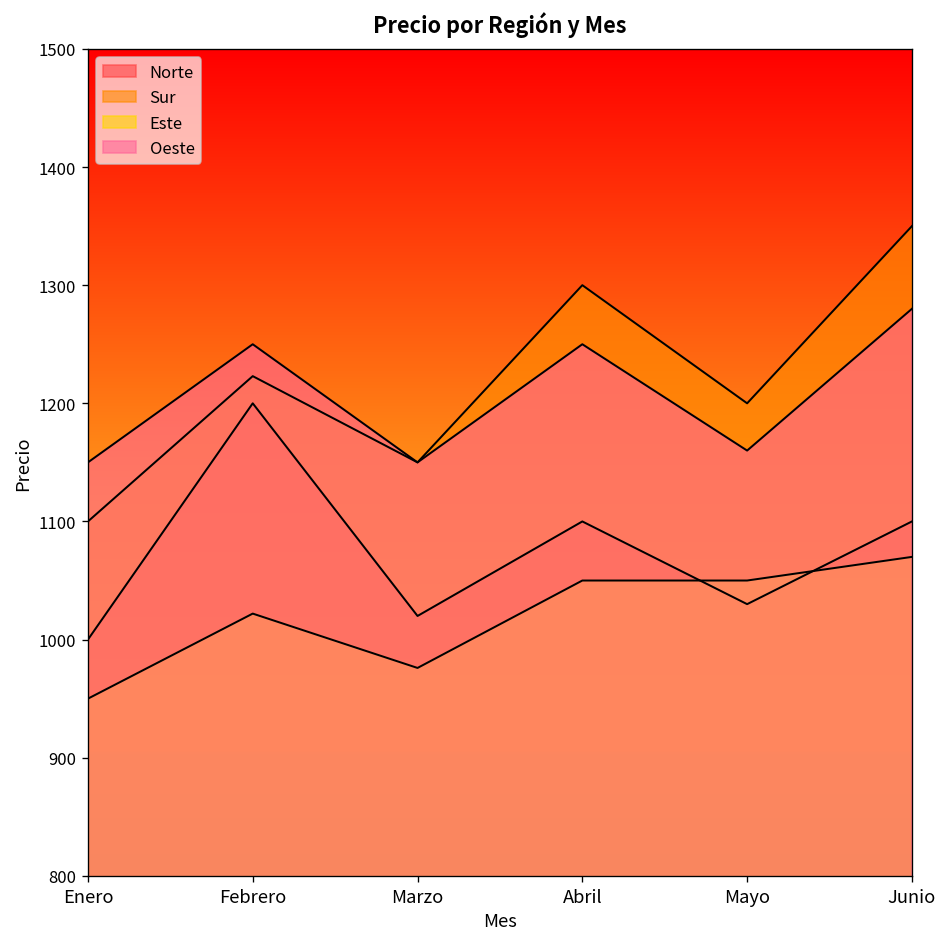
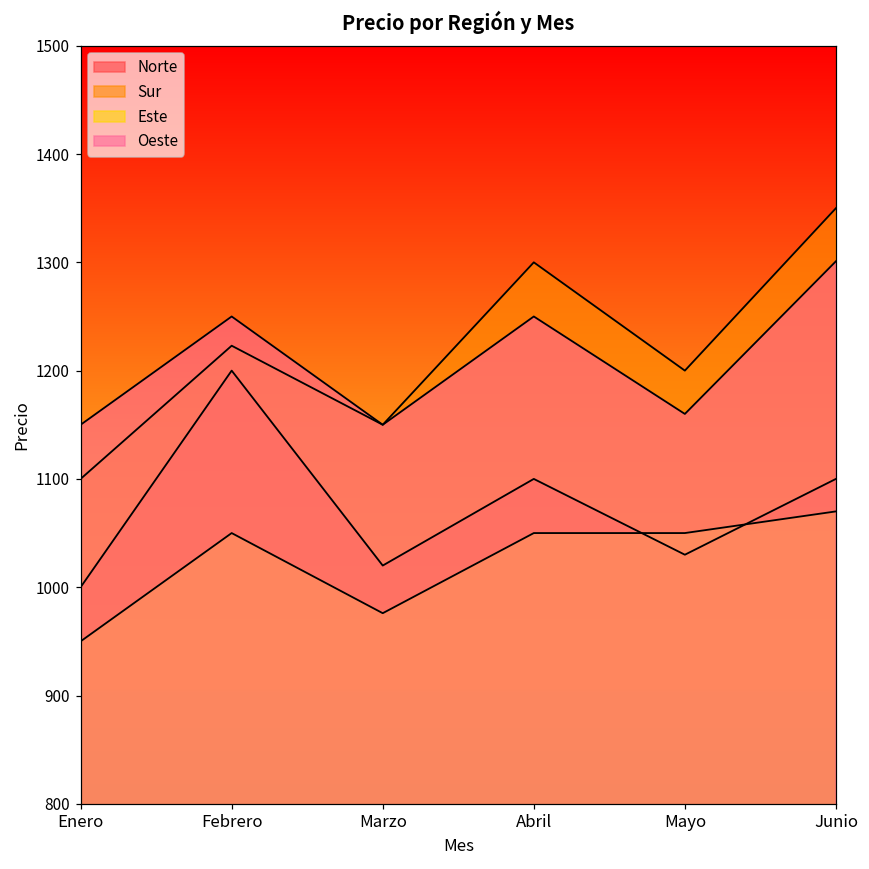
Este, Febrero: 1020 -> 1050
Oeste, Junio: 1280 -> 1300
